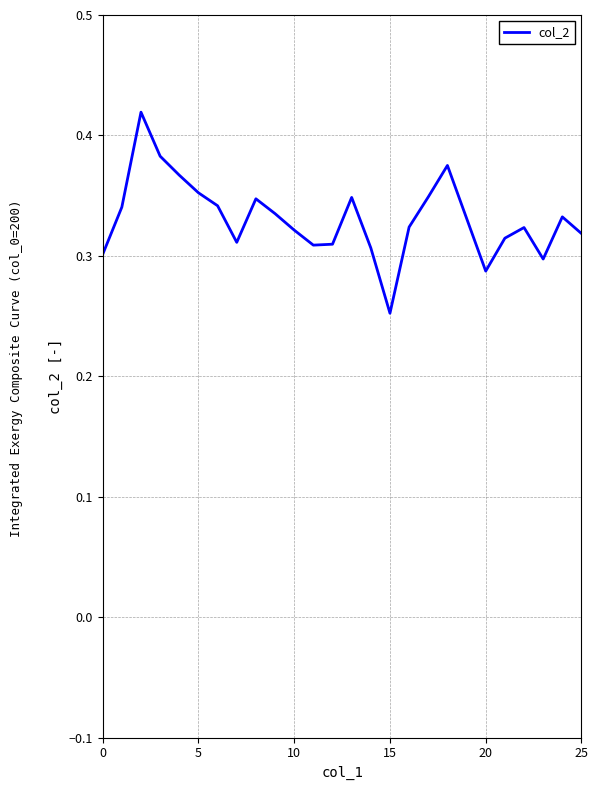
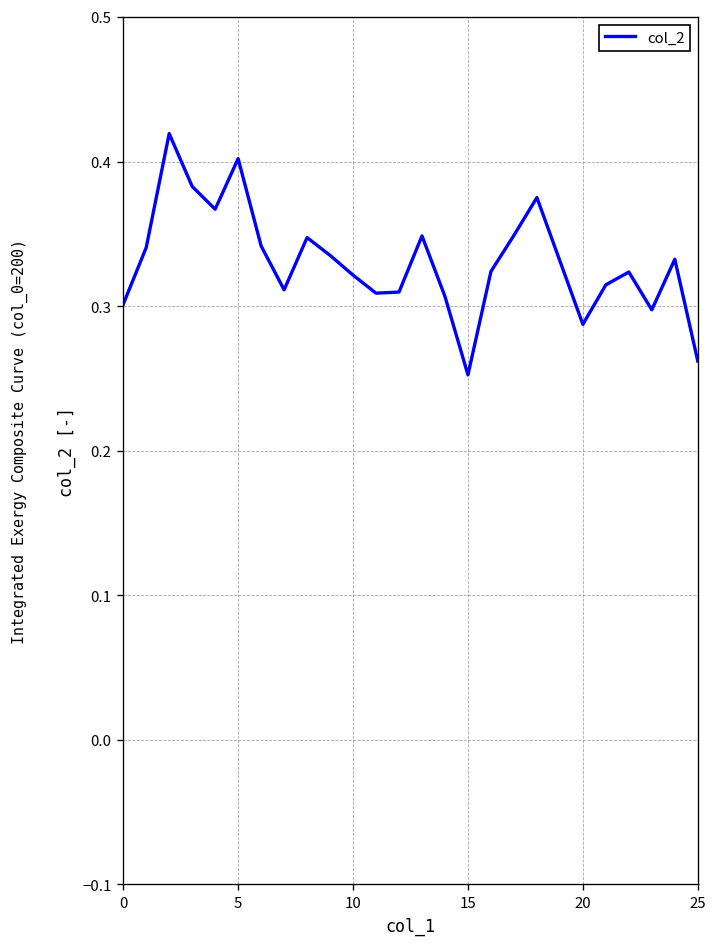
5: 0.352 -> 0.402
25: 0.319 -> 0.262
